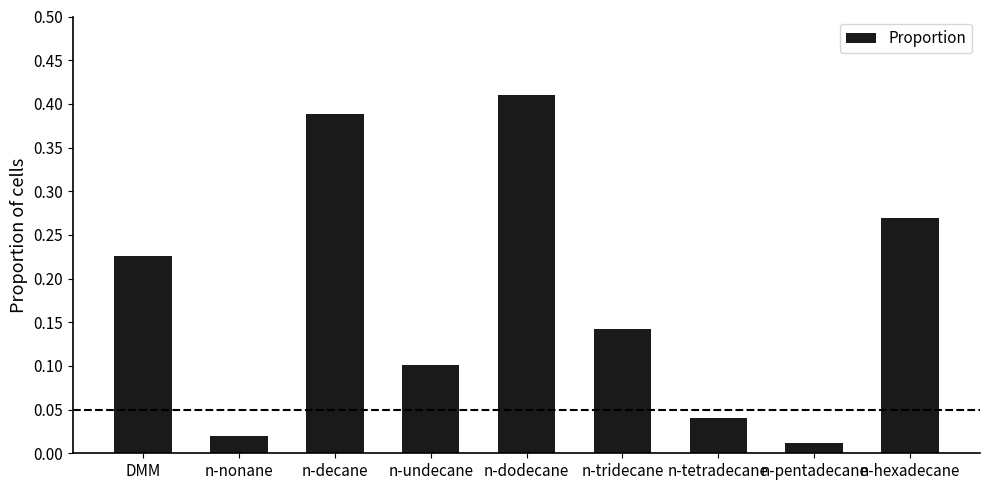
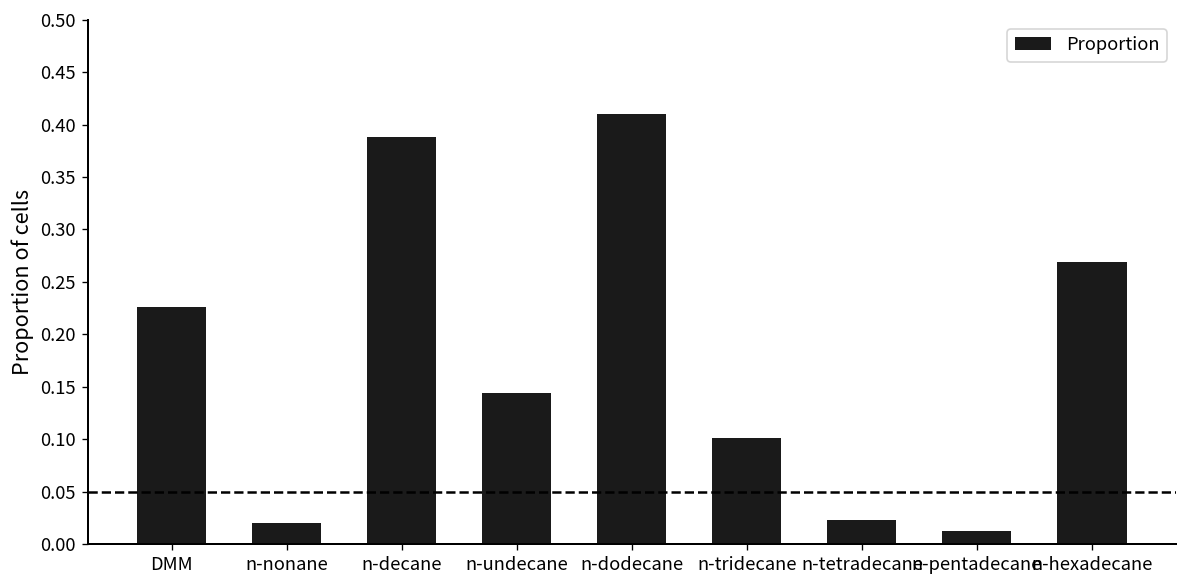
n-undecane: 0.10 -> 0.14
n-tridecane: 0.14 -> 0.10
n-tetradecane: 0.04 -> 0.02
